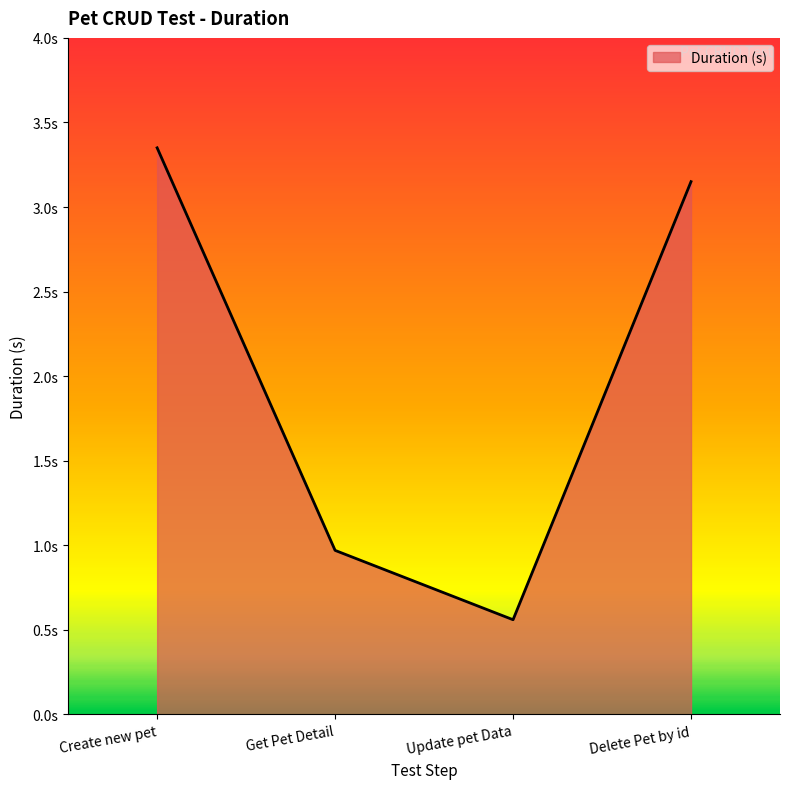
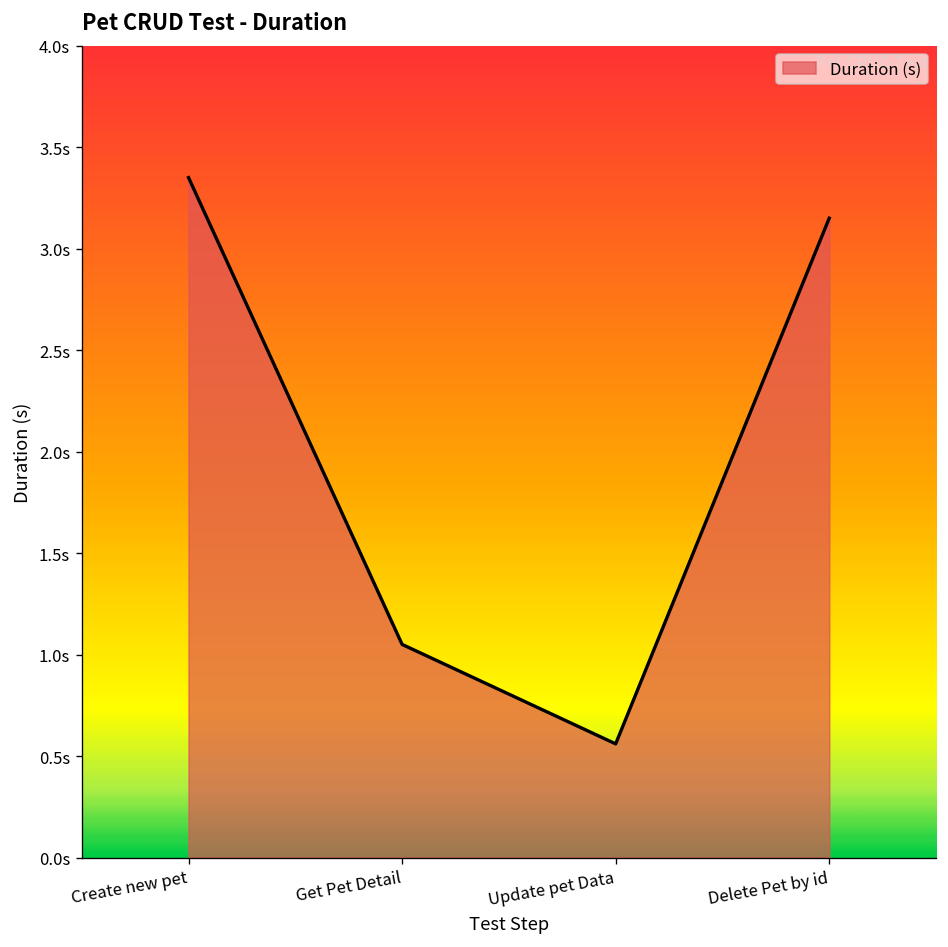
Get Pet Detail: 0.97s -> 1.05s
